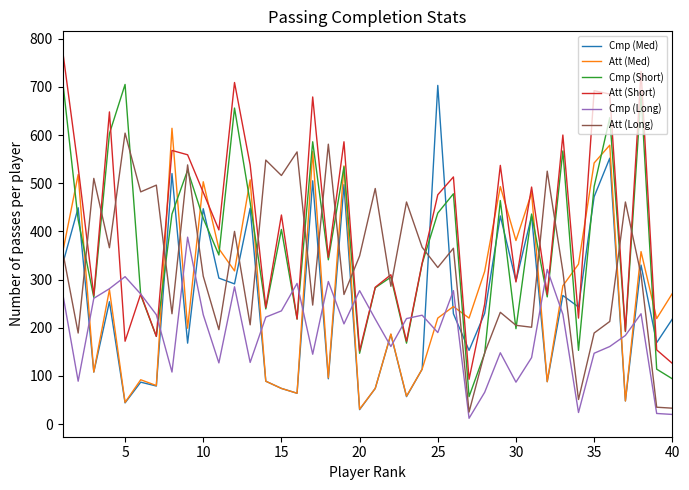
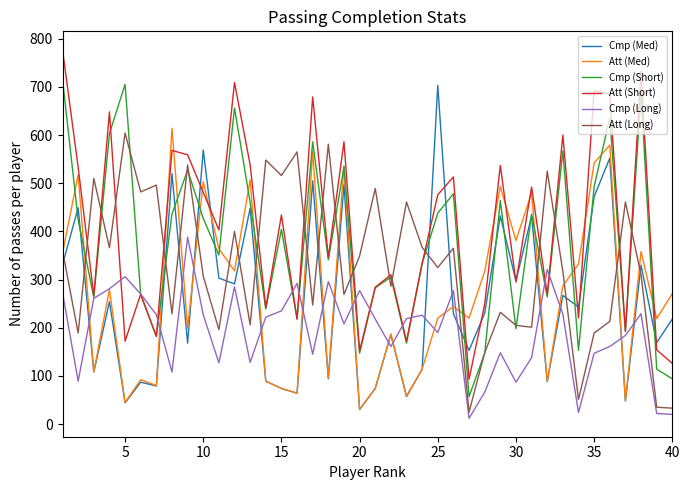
Cmp (Med), 10: 450 -> 570
